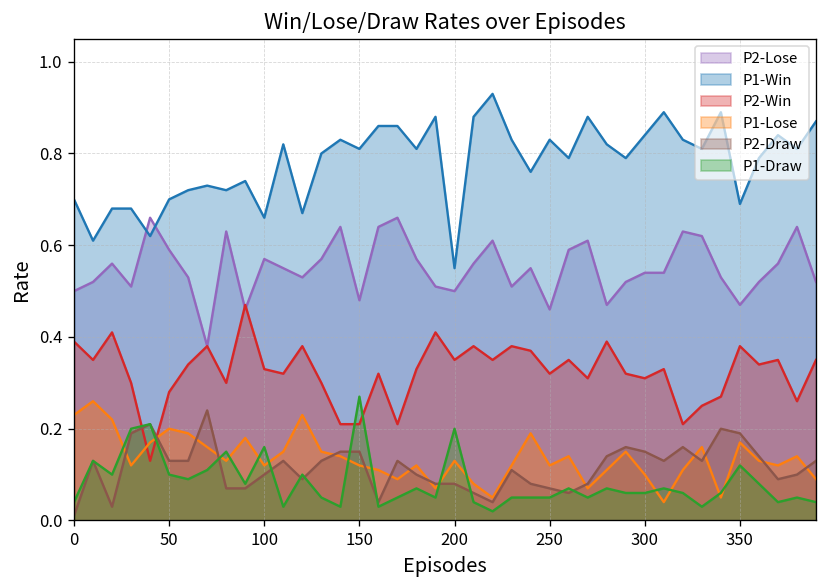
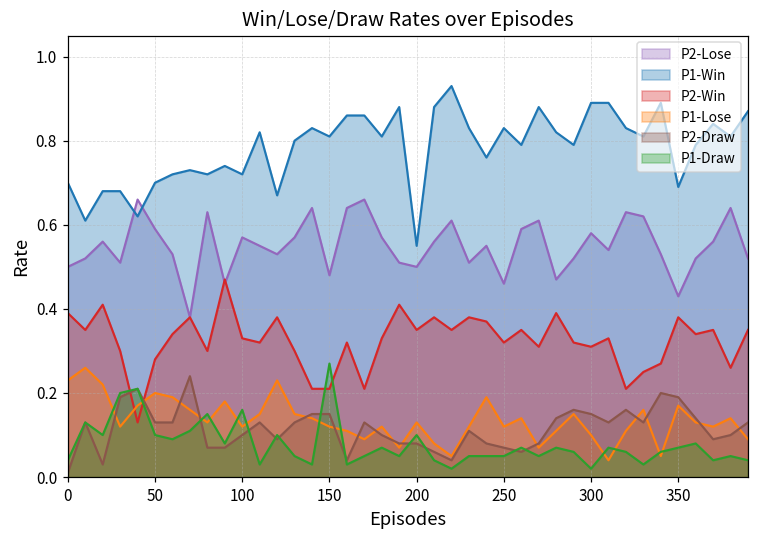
P1-Win, 100: 0.66 -> 0.72
P1-Draw, 200: 0.2 -> 0.1
P2-Lose, 300: 0.54 -> 0.58
P1-Win, 300: 0.84 -> 0.89
P1-Draw, 300: 0.06 -> 0.02
P2-Lose, 350: 0.47 -> 0.43
P1-Draw, 350: 0.12 -> 0.07
